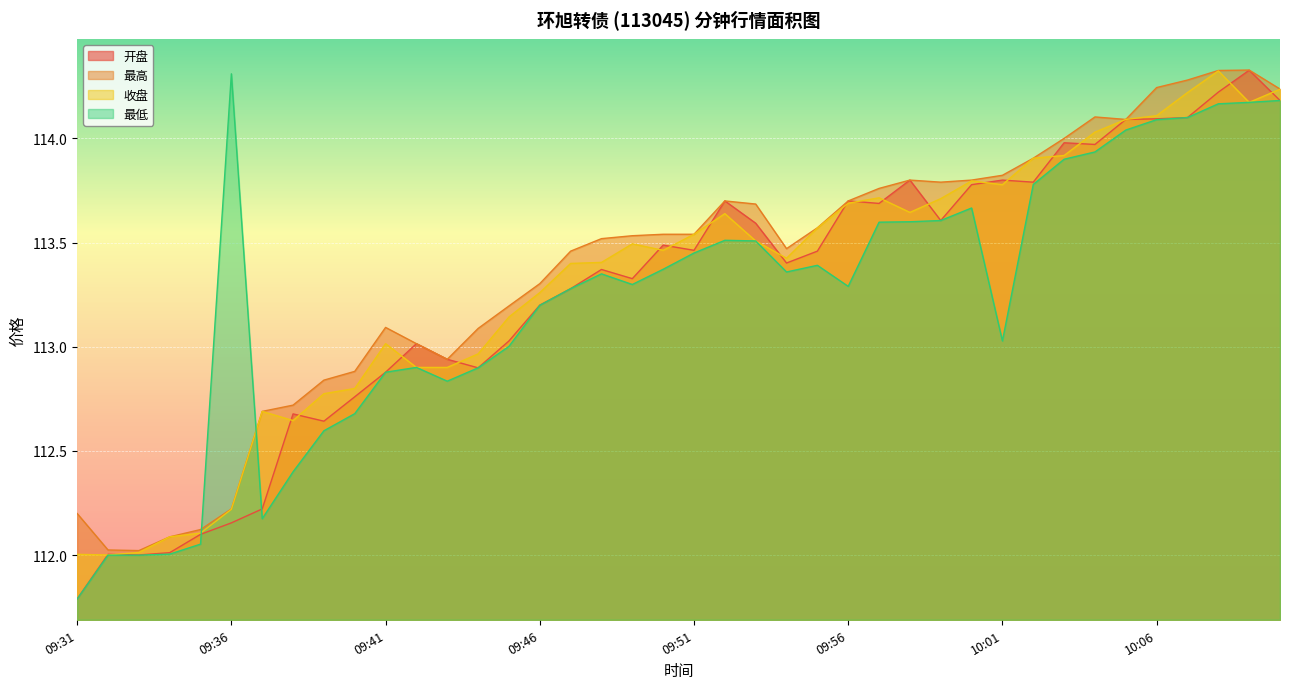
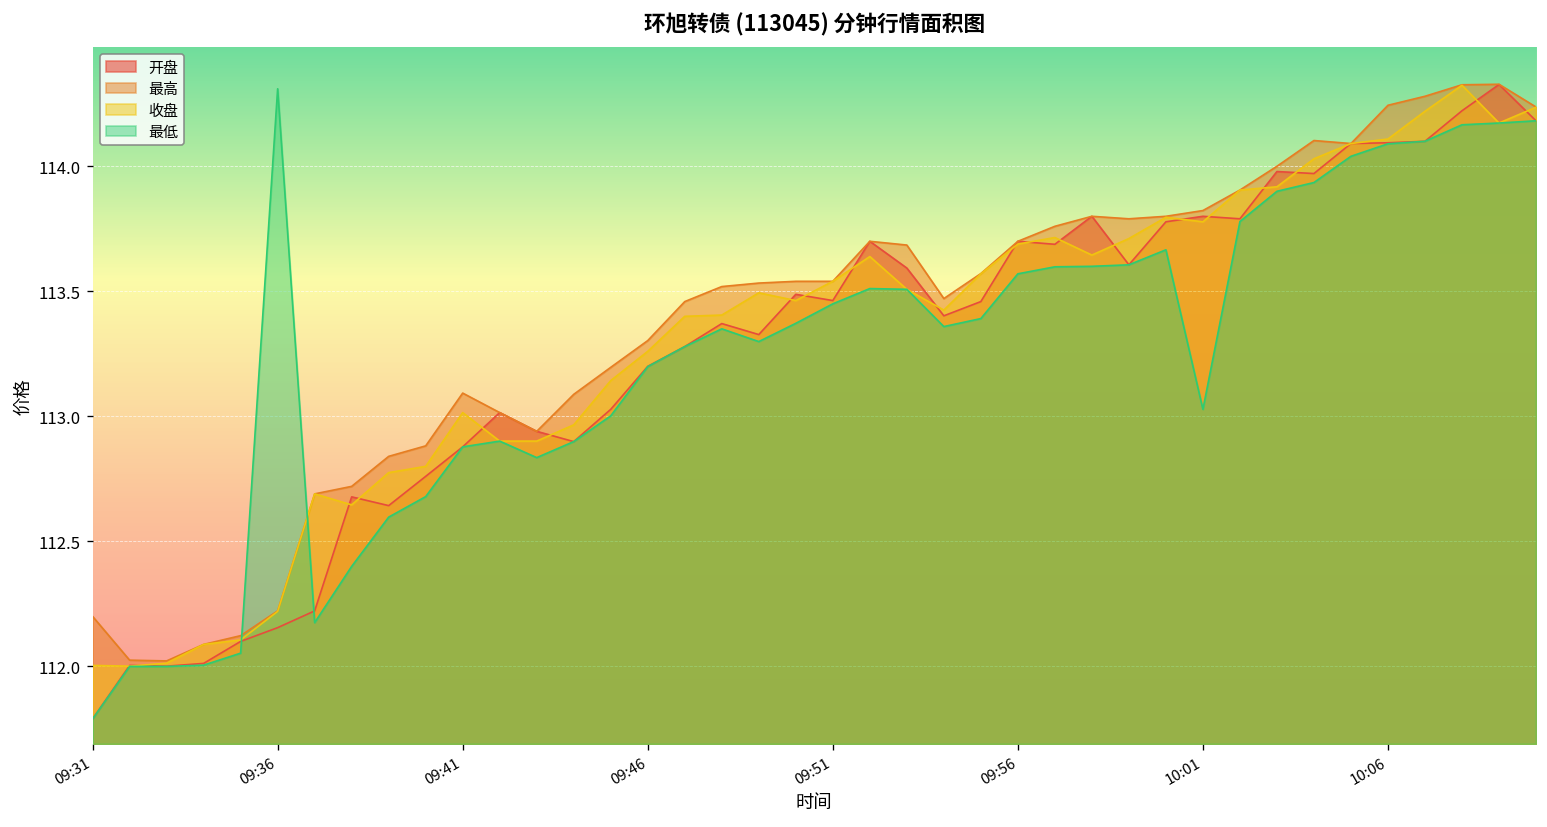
最低, 09:56: 113.29 -> 113.57
